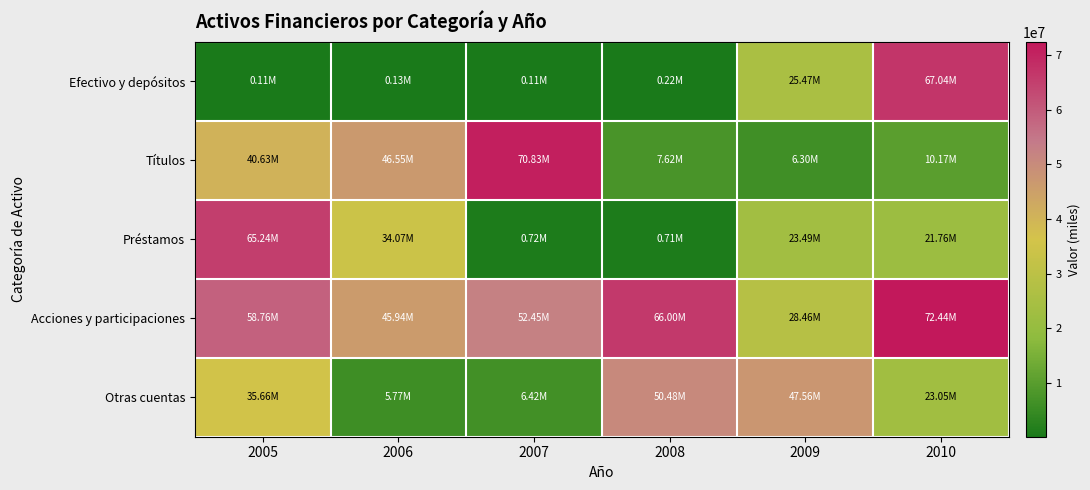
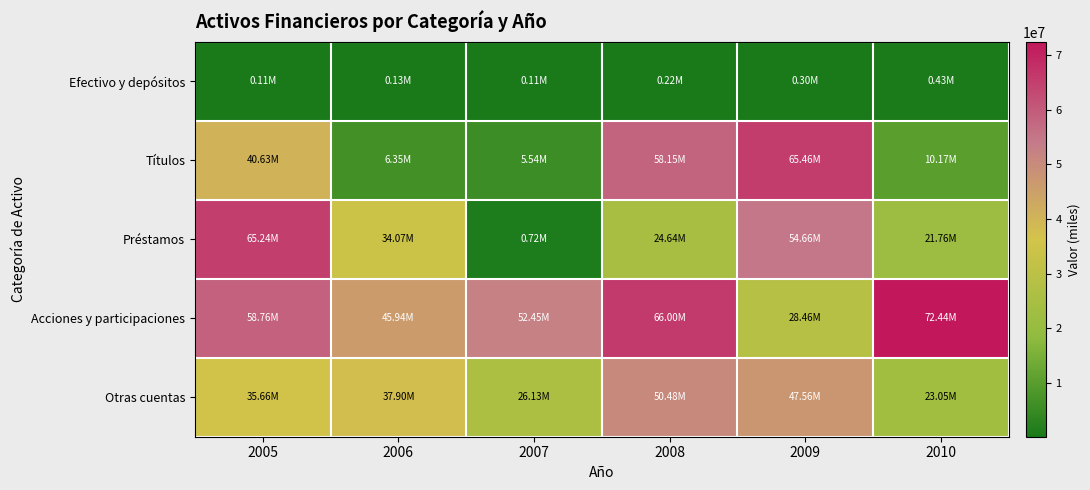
Efectivo y depósitos, 2009: 25.47M -> 0.30M
Efectivo y depósitos, 2010: 67.04M -> 0.43M
Títulos, 2006: 46.55M -> 6.35M
Títulos, 2007: 70.83M -> 5.54M
Títulos, 2008: 7.62M -> 58.15M
Títulos, 2009: 6.30M -> 65.46M
Préstamos, 2008: 0.71M -> 24.64M
Préstamos, 2009: 23.49M -> 54.66M
Otras cuentas, 2006: 5.77M -> 37.90M
Otras cuentas, 2007: 6.42M -> 26.13M
